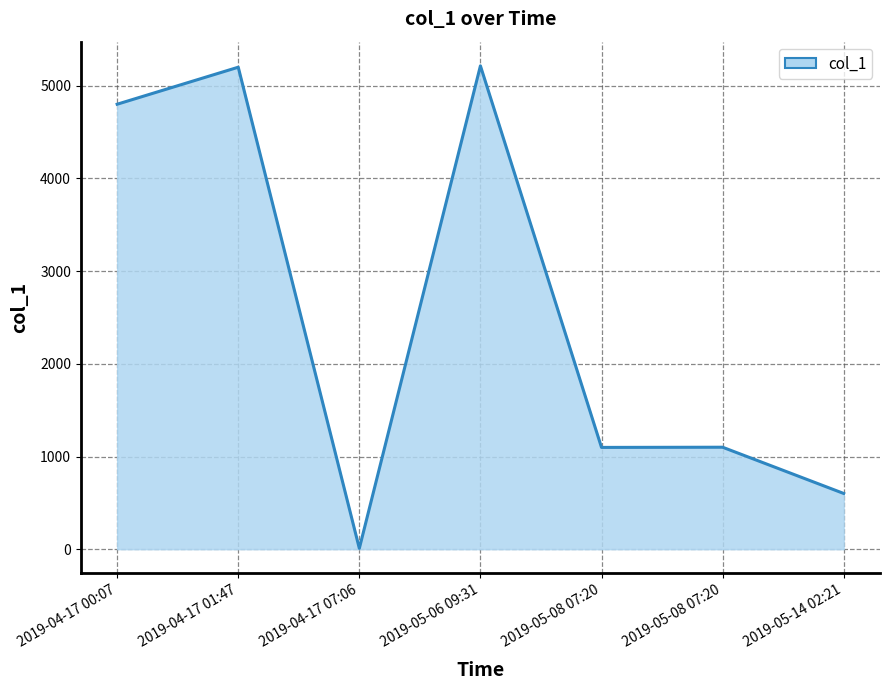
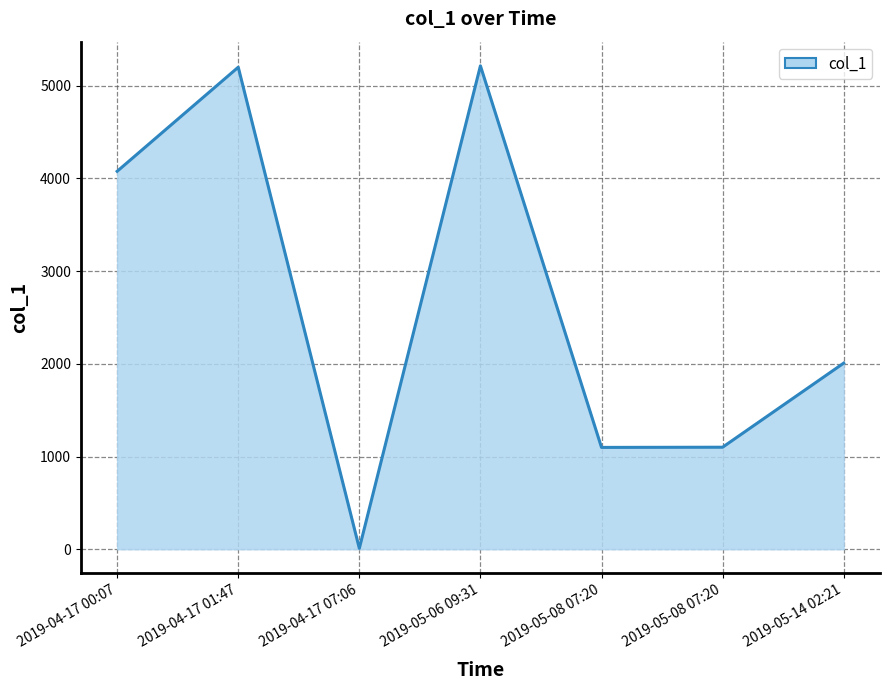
2019-04-17 00:07: 4800 -> 4100
2019-05-14 02:21: 600 -> 2000
